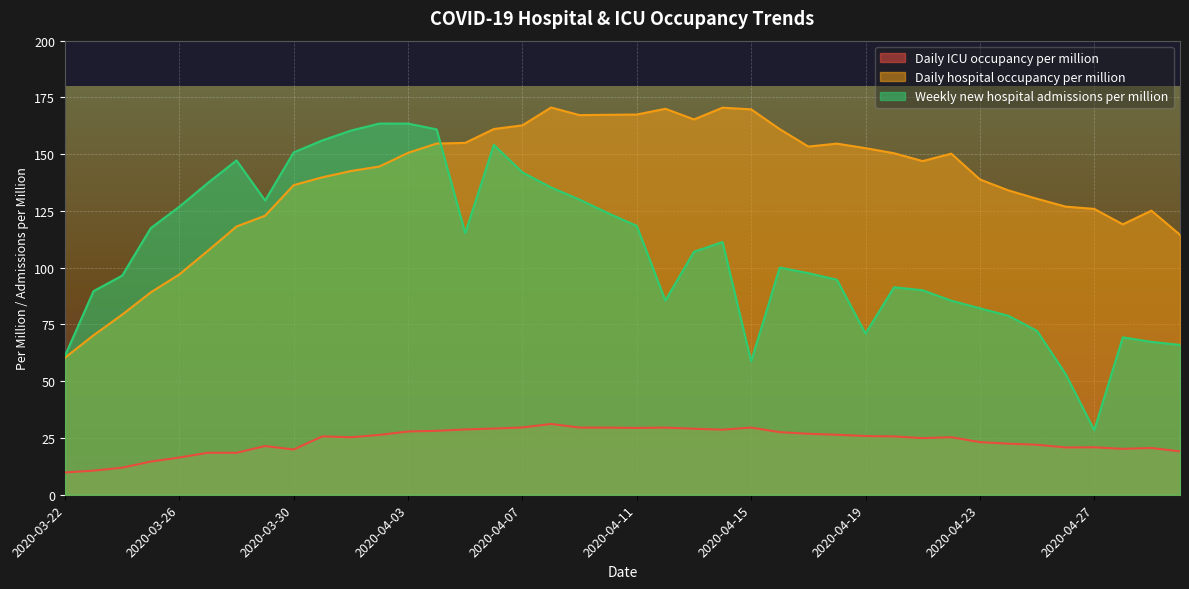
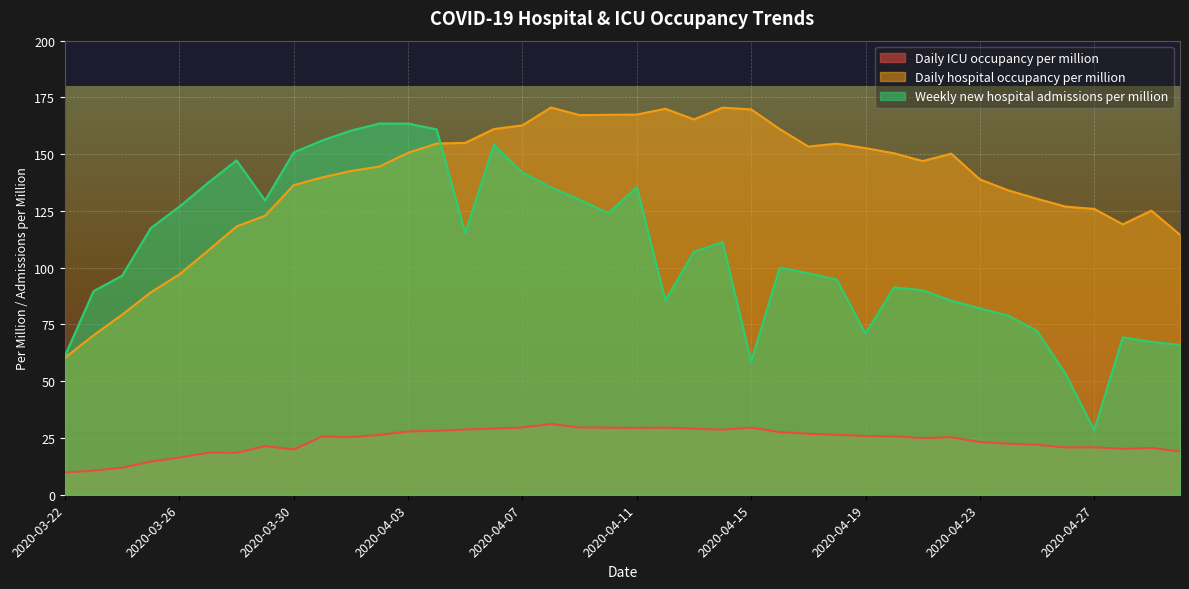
Weekly new hospital admissions per million, 2020-04-11: 118 -> 135
